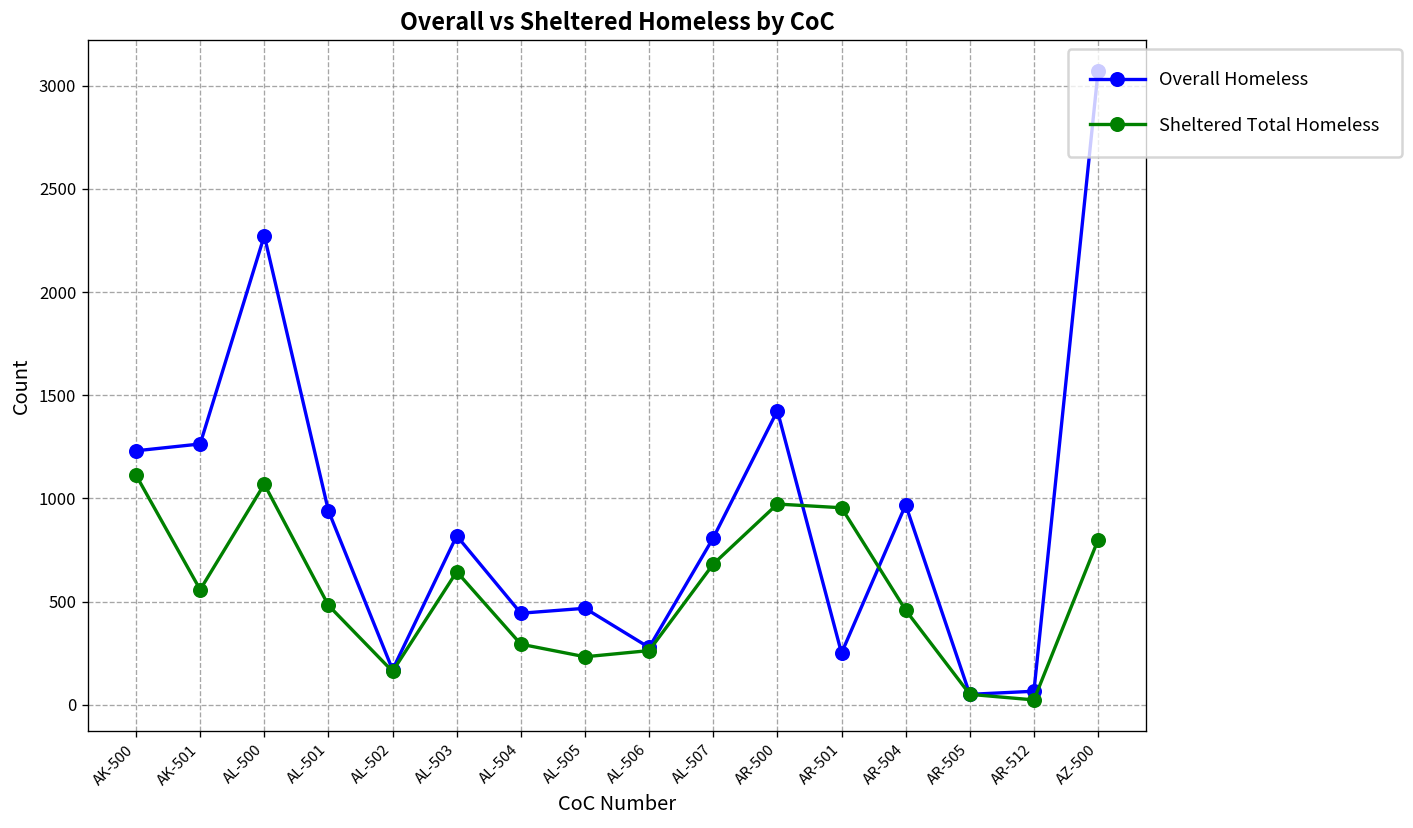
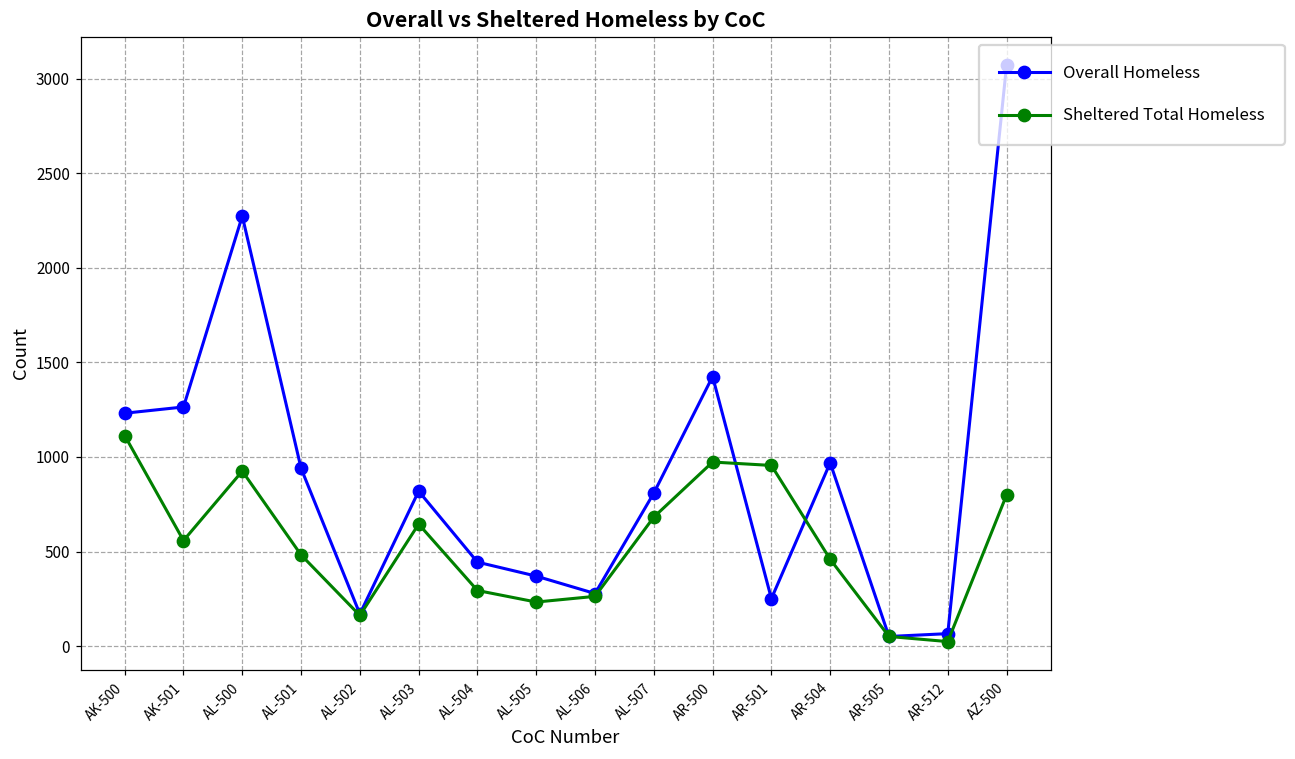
Sheltered Total Homeless, AL-500: 1070 -> 930
Overall Homeless, AL-505: 470 -> 370
